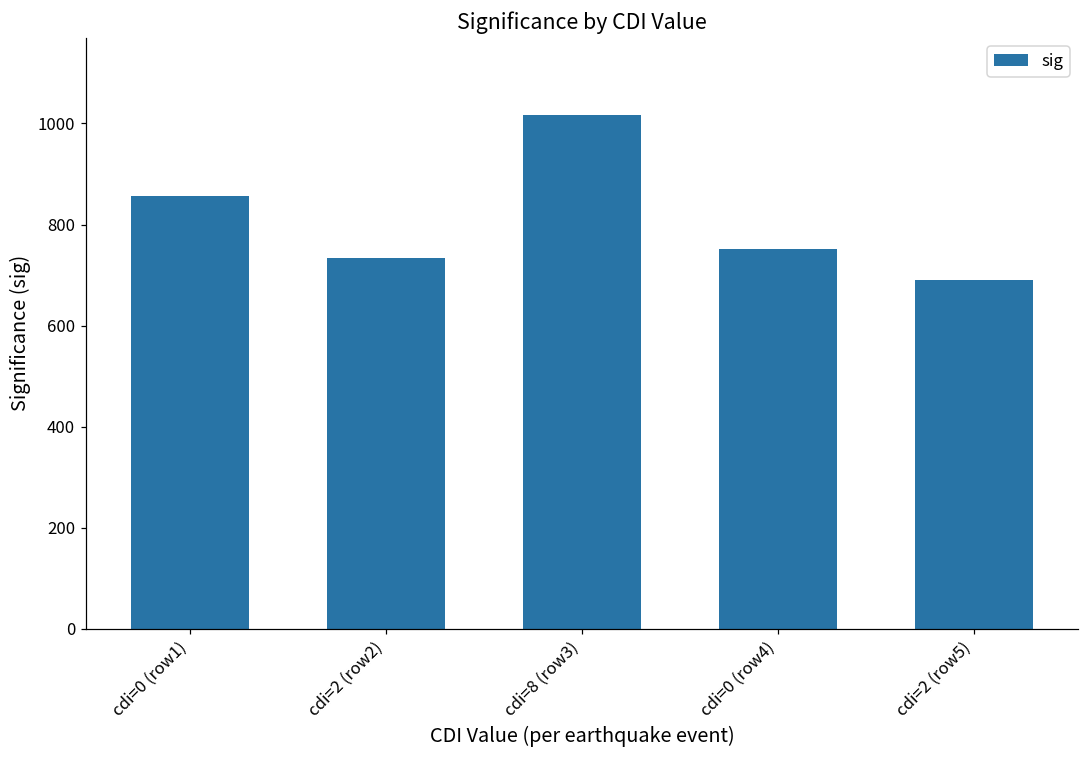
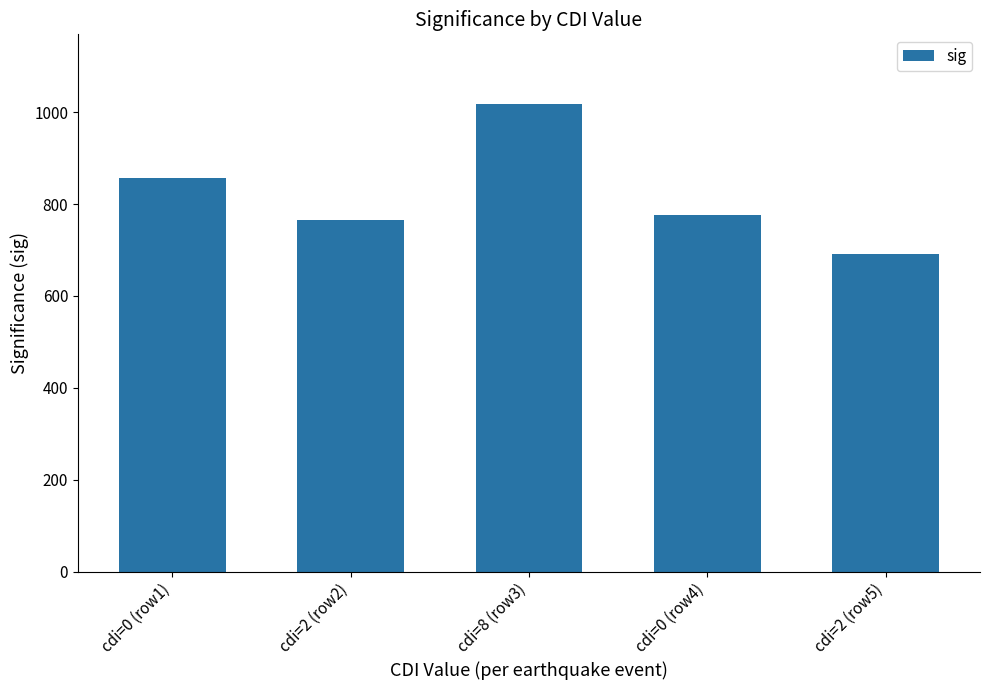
cdi=2 (row2): 730 -> 770
cdi=0 (row4): 750 -> 780
